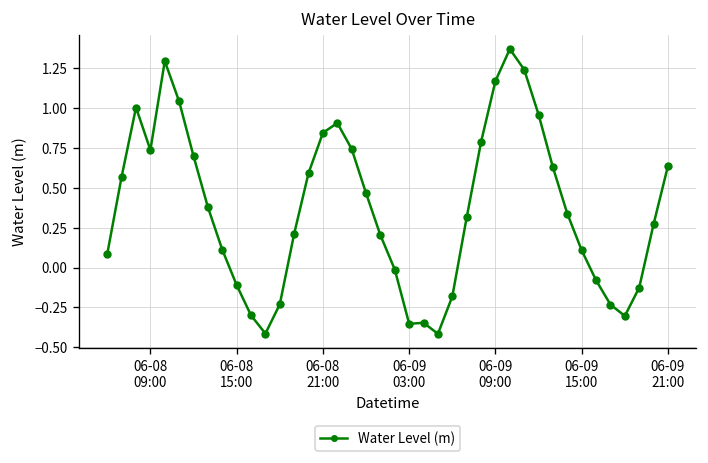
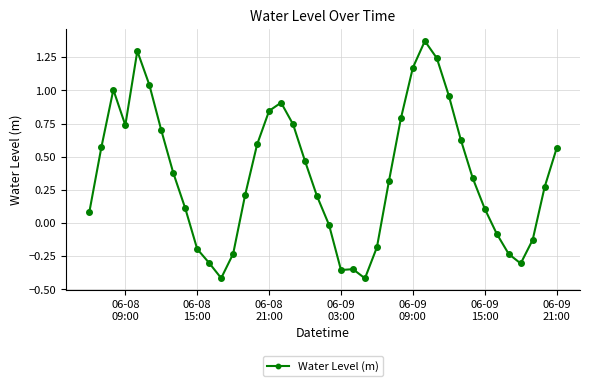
06-08 15:00: -0.11 -> -0.20
06-09 21:00: 0.64 -> 0.56
